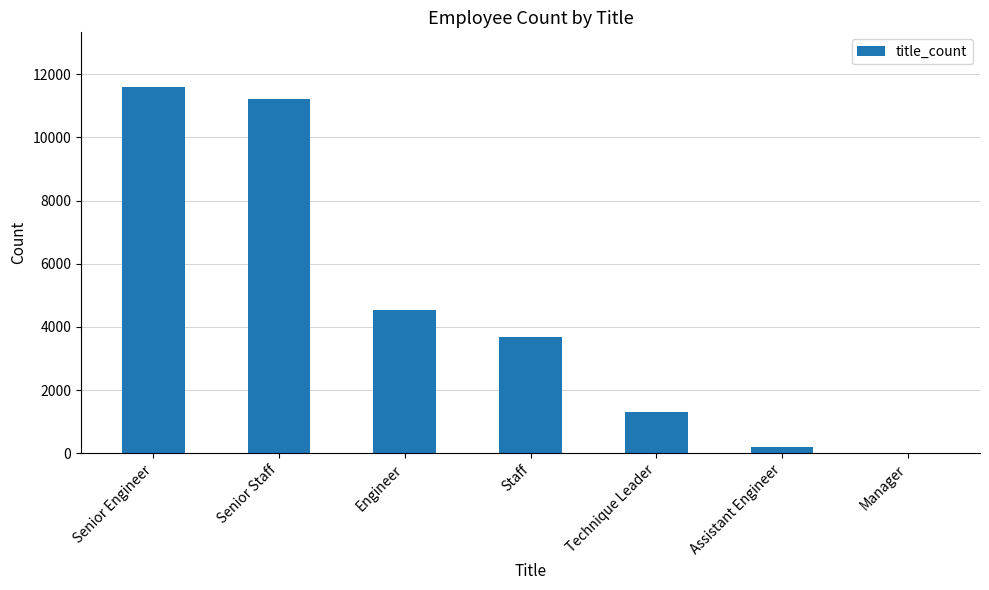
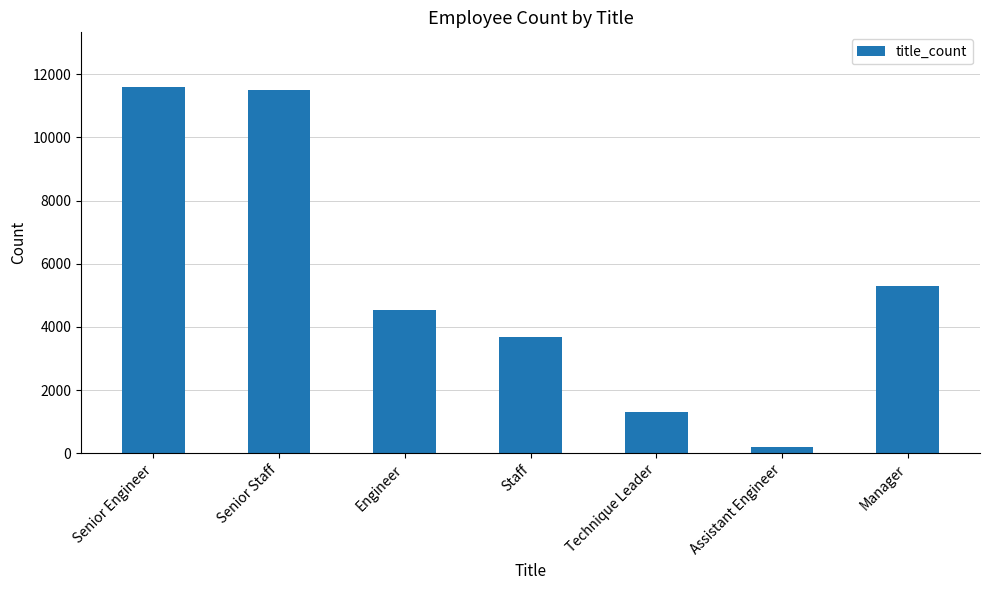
Senior Staff: 11200 -> 11500
Manager: 0 -> 5300
